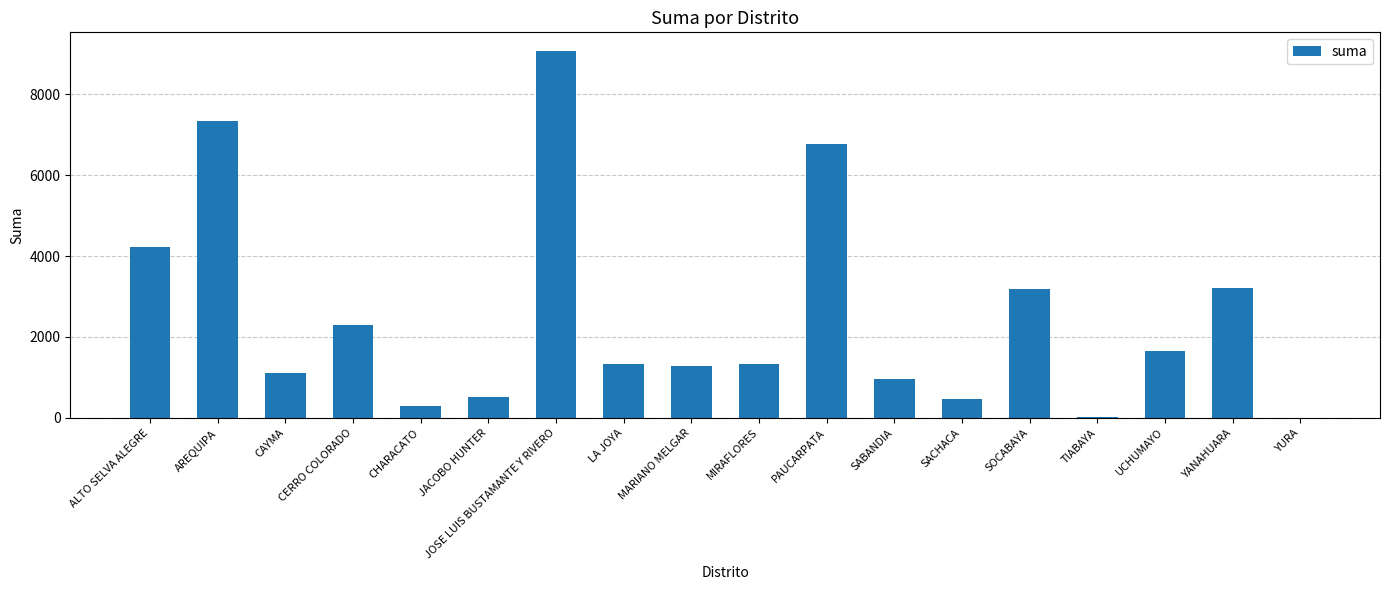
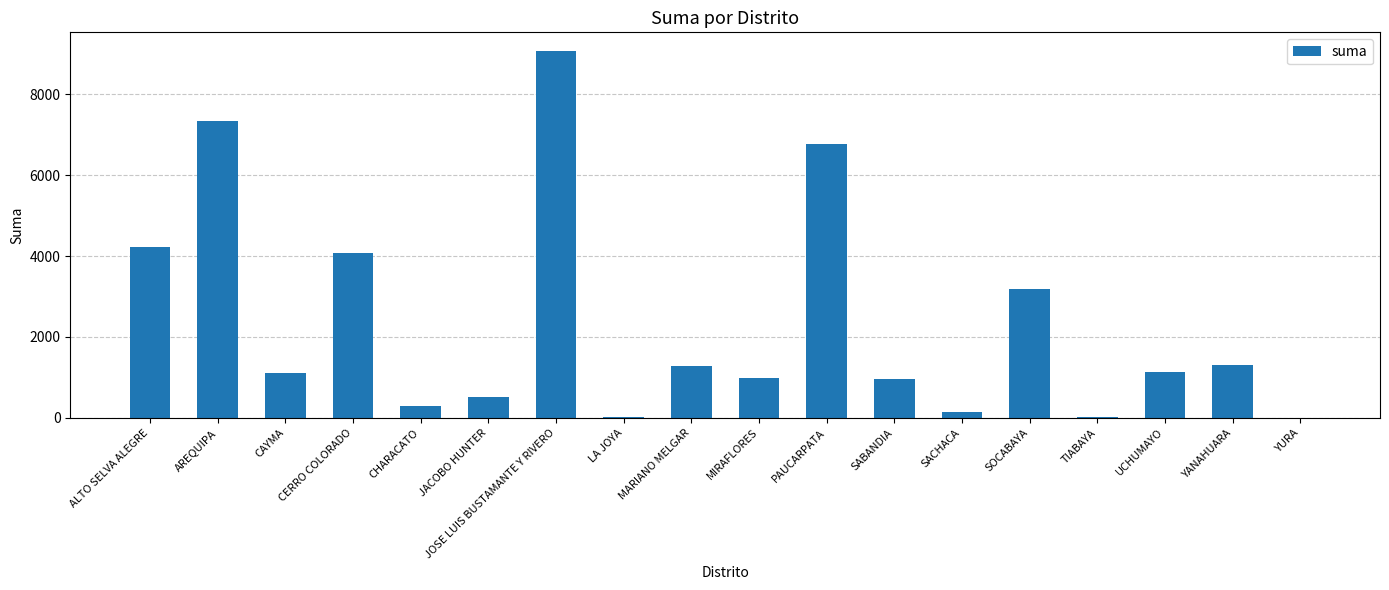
CERRO COLORADO: 2300 -> 4100
LA JOYA: 1300 -> 0
MIRAFLORES: 1300 -> 1000
SACHACA: 500 -> 200
UCHUMAYO: 1600 -> 1100
YANAHUARA: 3200 -> 1300
